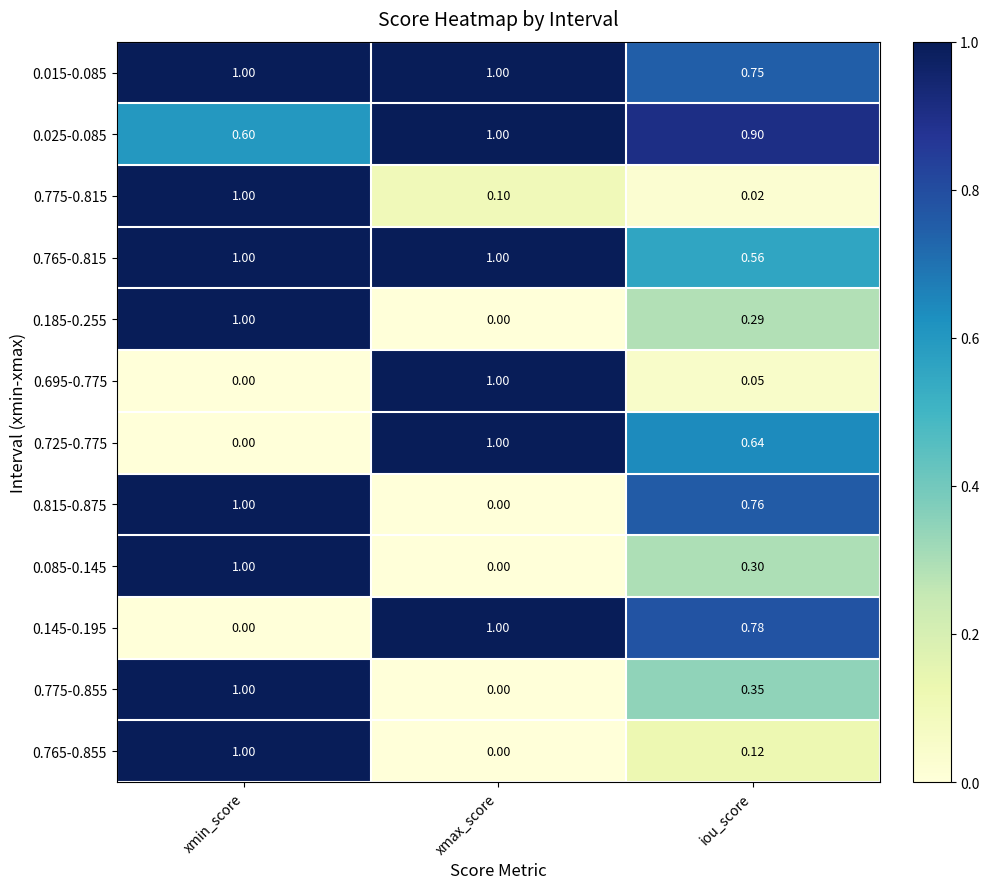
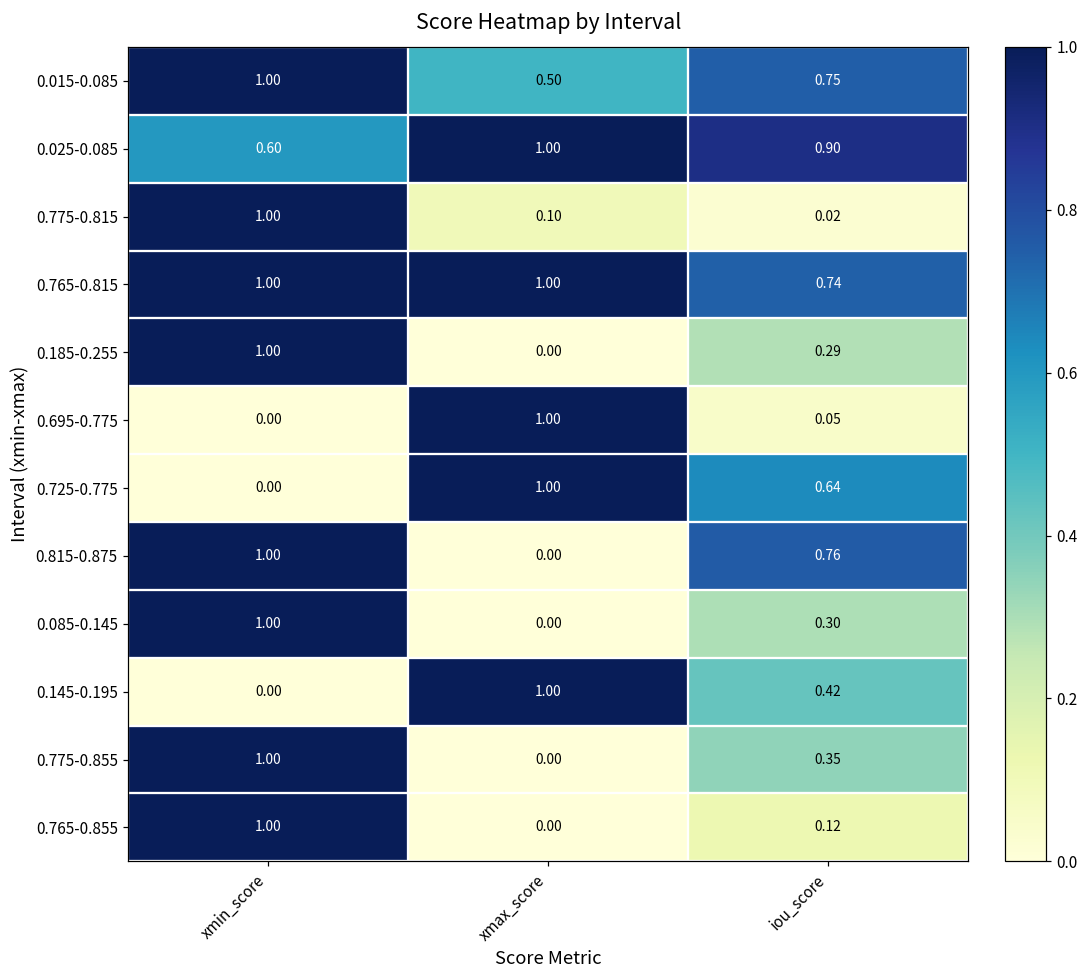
0.015-0.085, xmax_score: 1.00 -> 0.50
0.765-0.815, iou_score: 0.56 -> 0.74
0.145-0.195, iou_score: 0.78 -> 0.42
